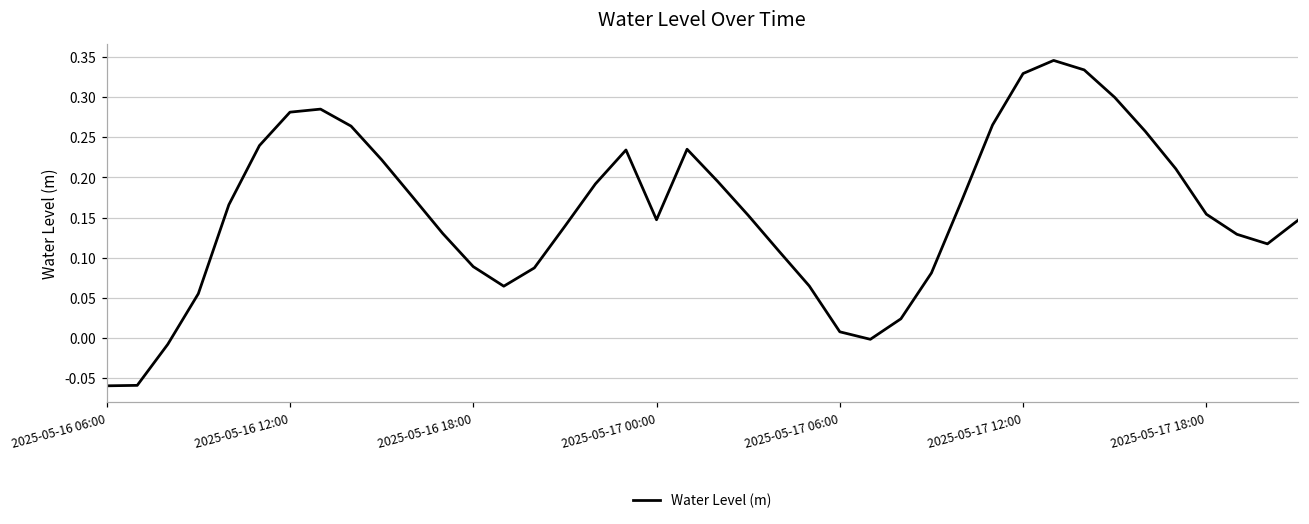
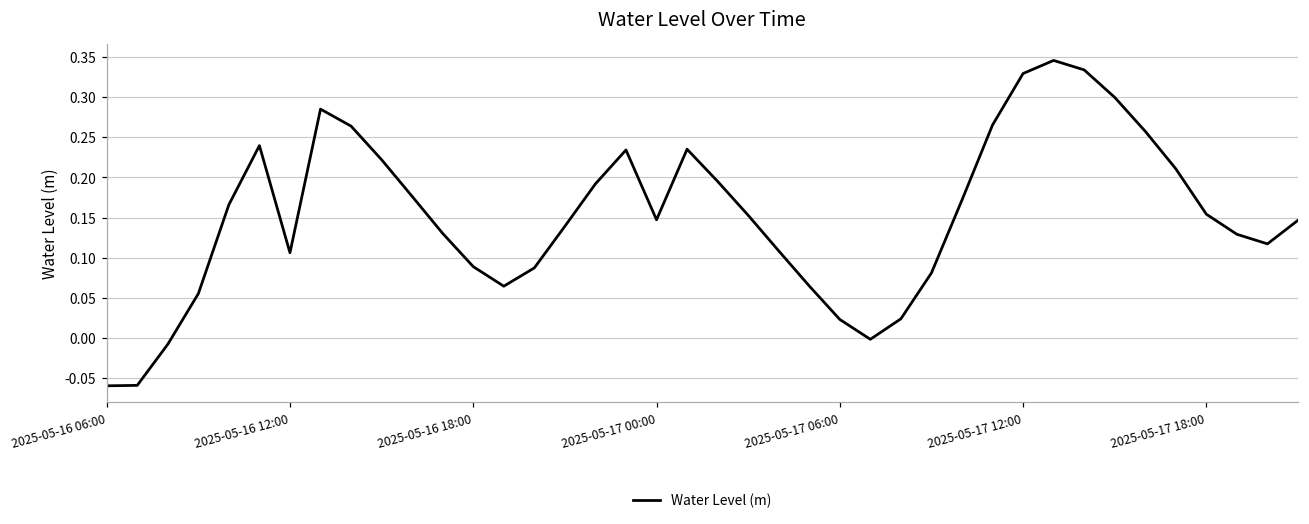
2025-05-16 12:00: 0.28 -> 0.11
2025-05-17 06:00: 0.01 -> 0.02
